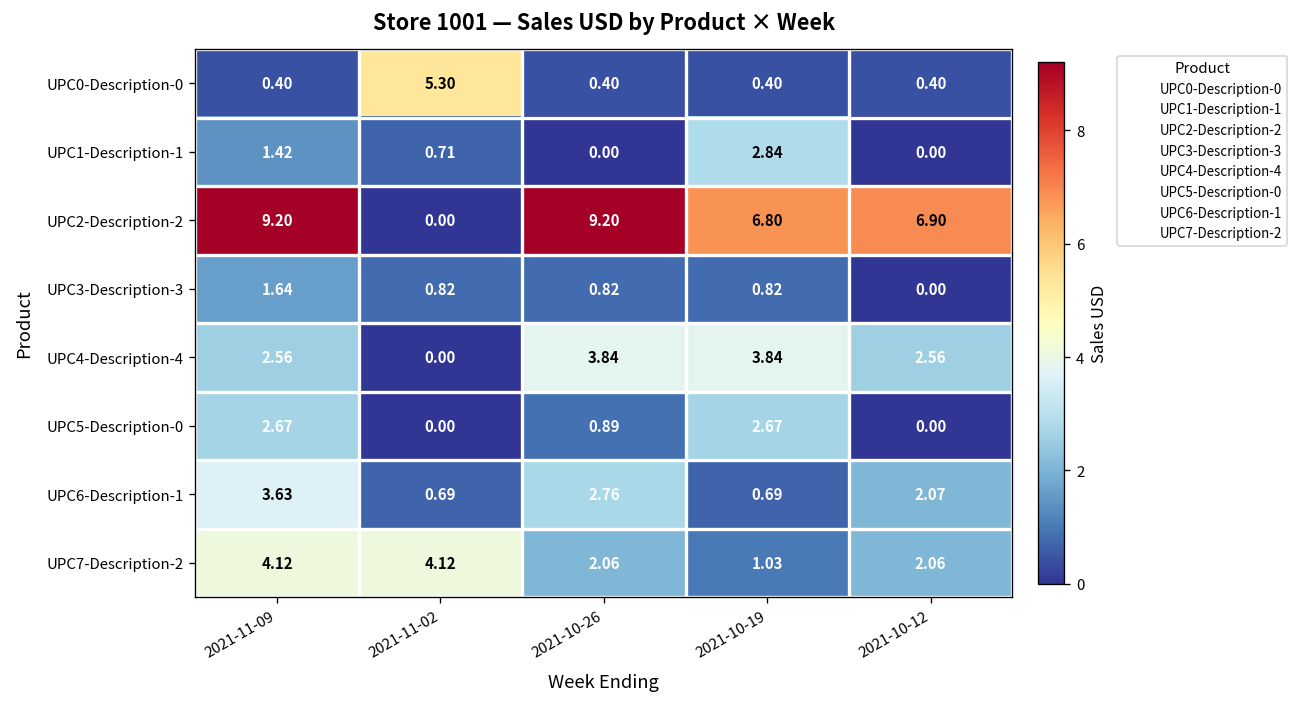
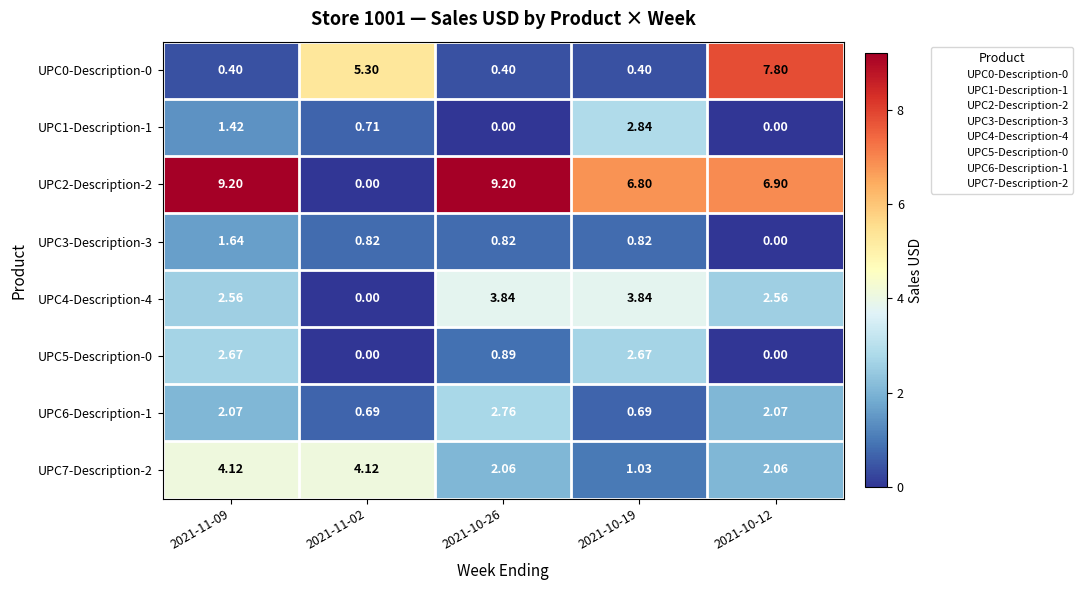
UPC0-Description-0, 2021-10-12: 0.40 -> 7.80
UPC6-Description-1, 2021-11-09: 3.63 -> 2.07
